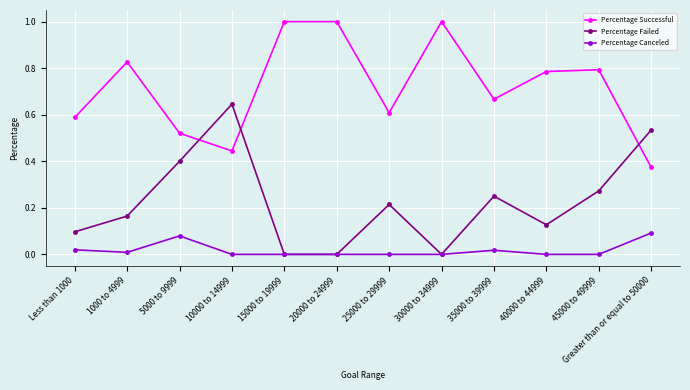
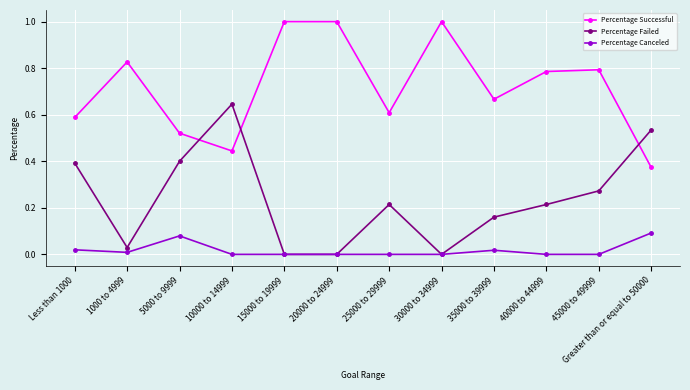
Percentage Failed, Less than 1000: 0.10 -> 0.39
Percentage Failed, 1000 to 4999: 0.16 -> 0.03
Percentage Failed, 35000 to 39999: 0.25 -> 0.16
Percentage Failed, 40000 to 44999: 0.13 -> 0.21
